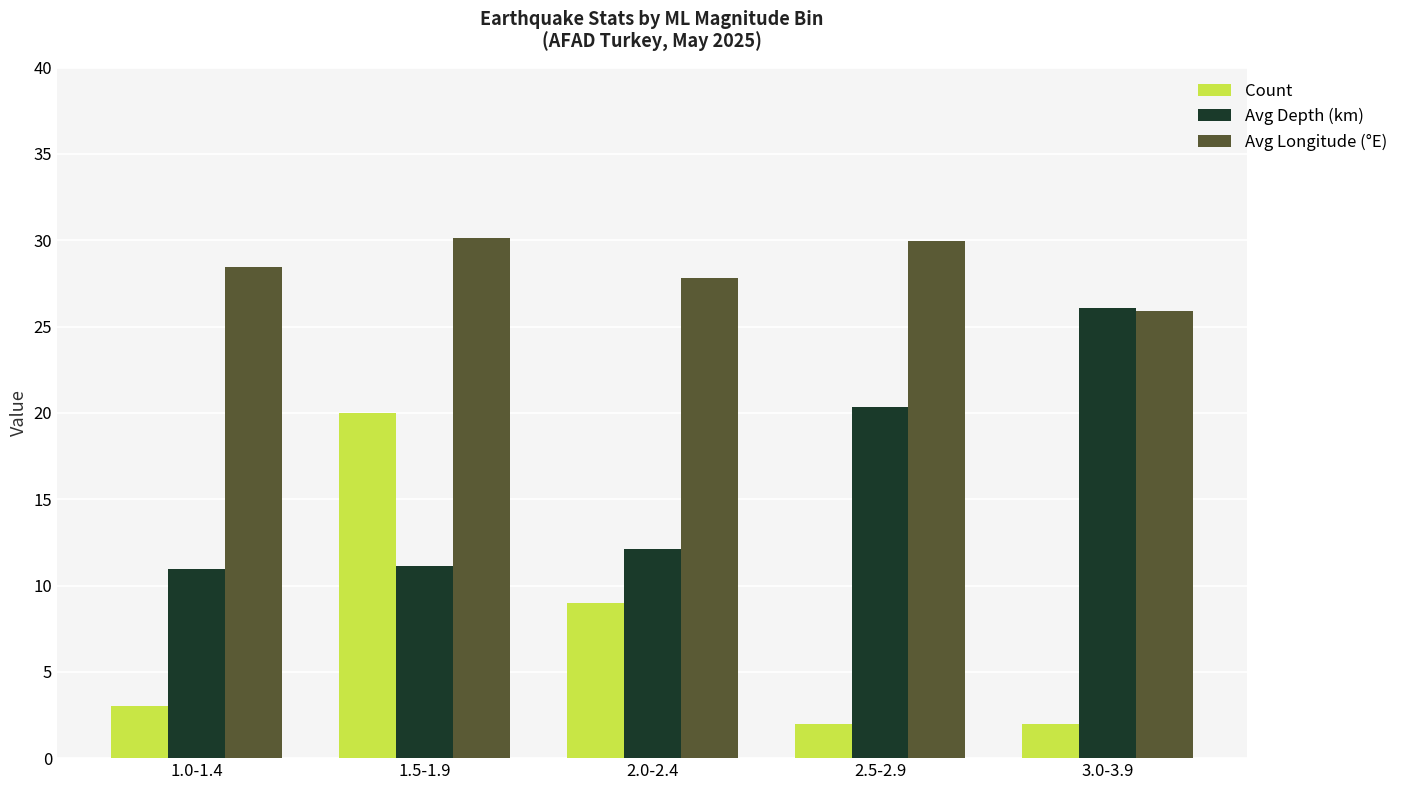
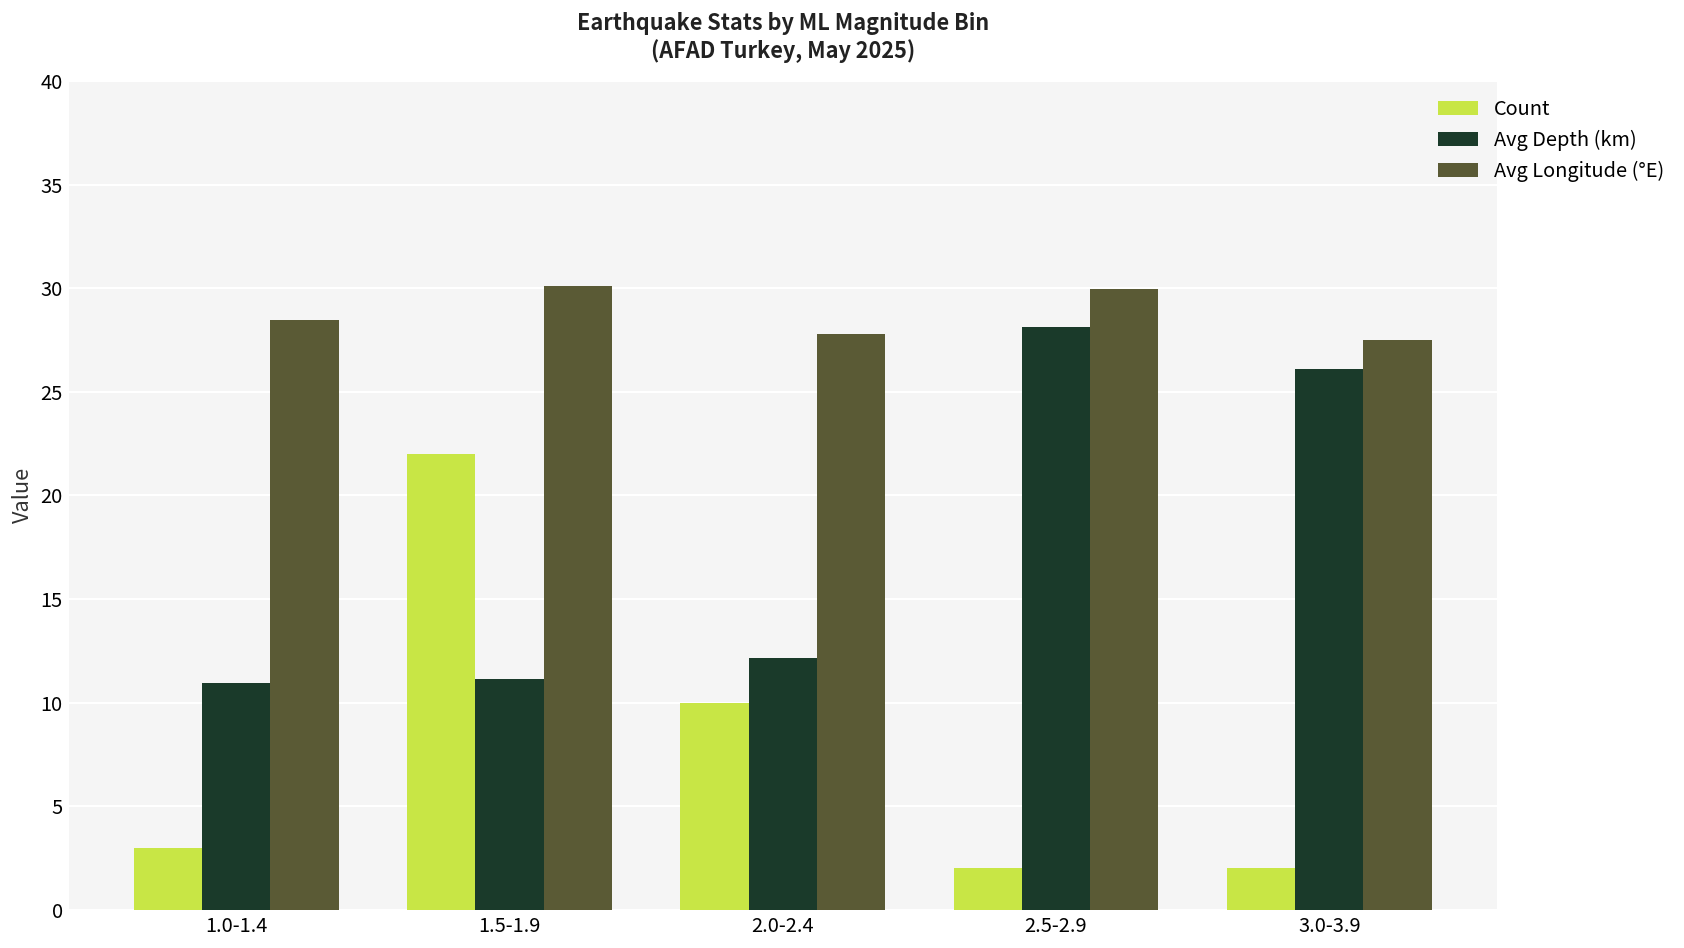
Count, 1.5-1.9: 20 -> 22
Count, 2.0-2.4: 9 -> 10
Avg Depth (km), 2.5-2.9: 20.4 -> 28.2
Avg Longitude (°E), 3.0-3.9: 25.9 -> 27.5
